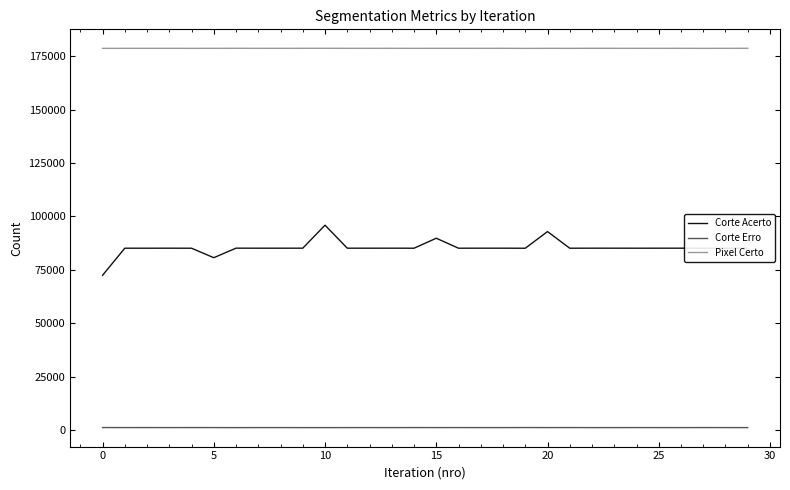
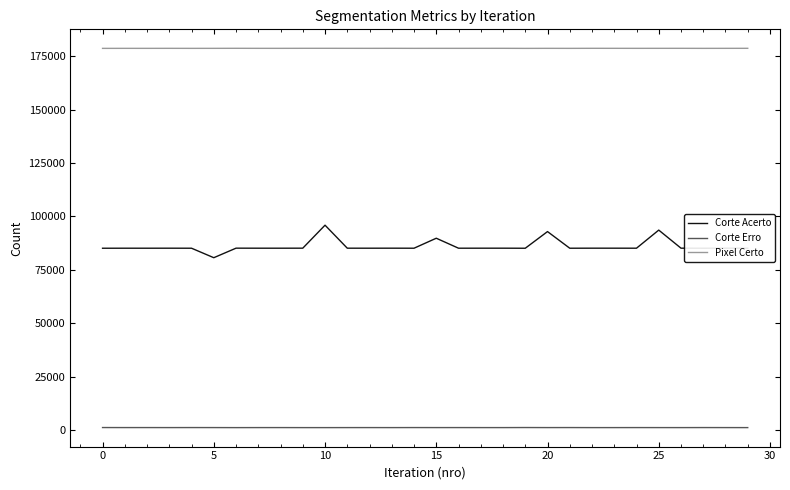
Corte Acerto, 0: 72000 -> 85000
Corte Acerto, 25: 85000 -> 94000
